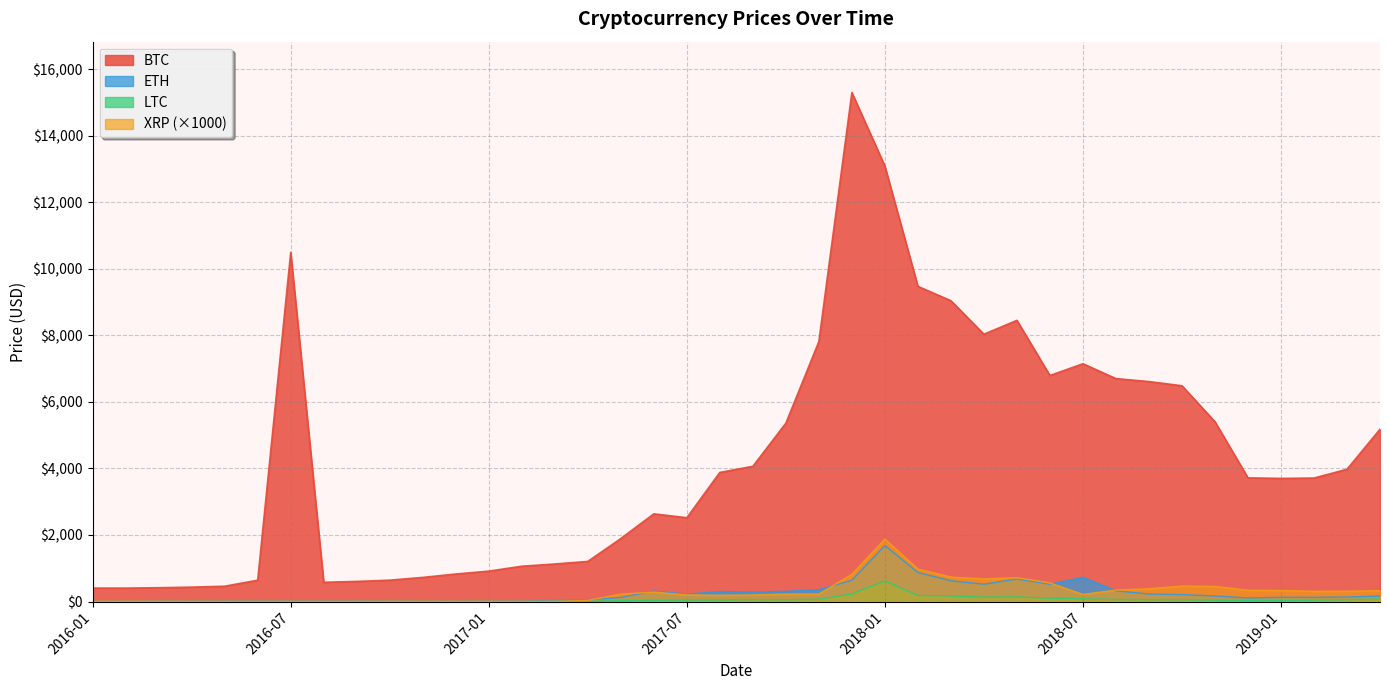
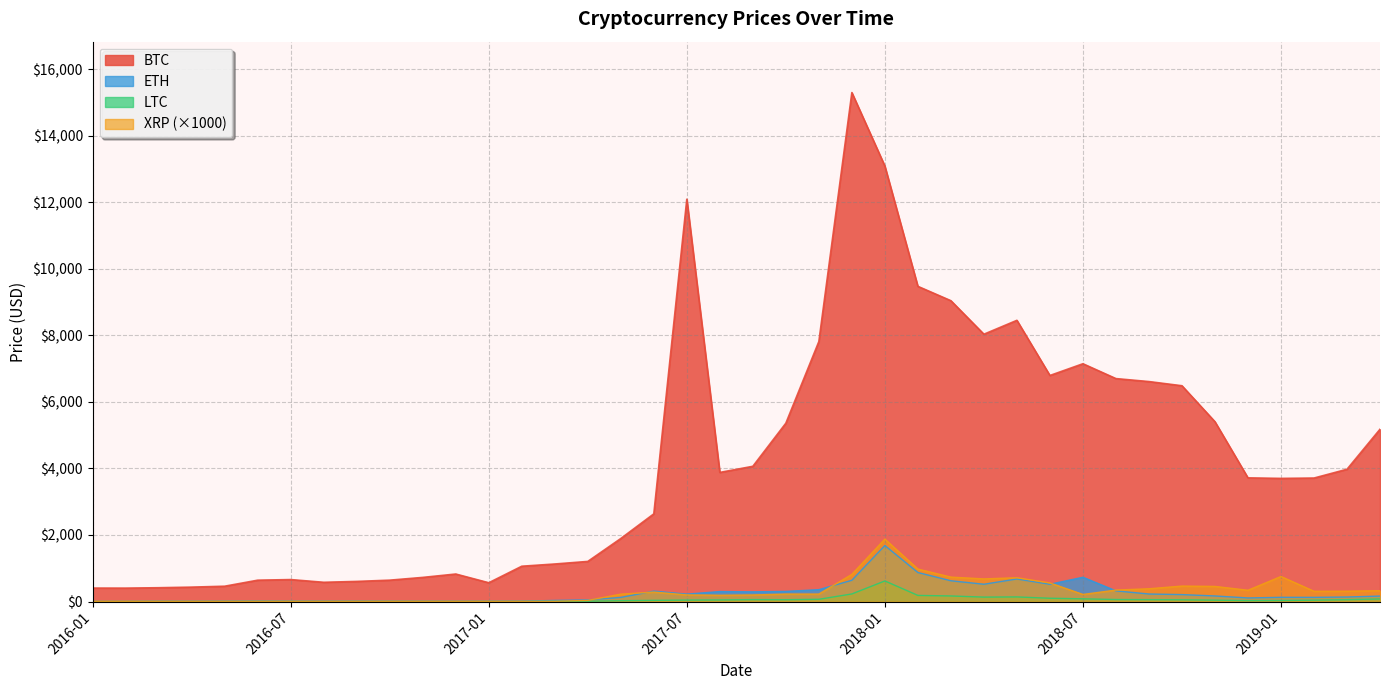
BTC, 2016-07: $10,500 -> $700
BTC, 2017-01: $900 -> $600
BTC, 2017-07: $2,500 -> $12,100
XRP (×1000), 2019-01: $300 -> $800
